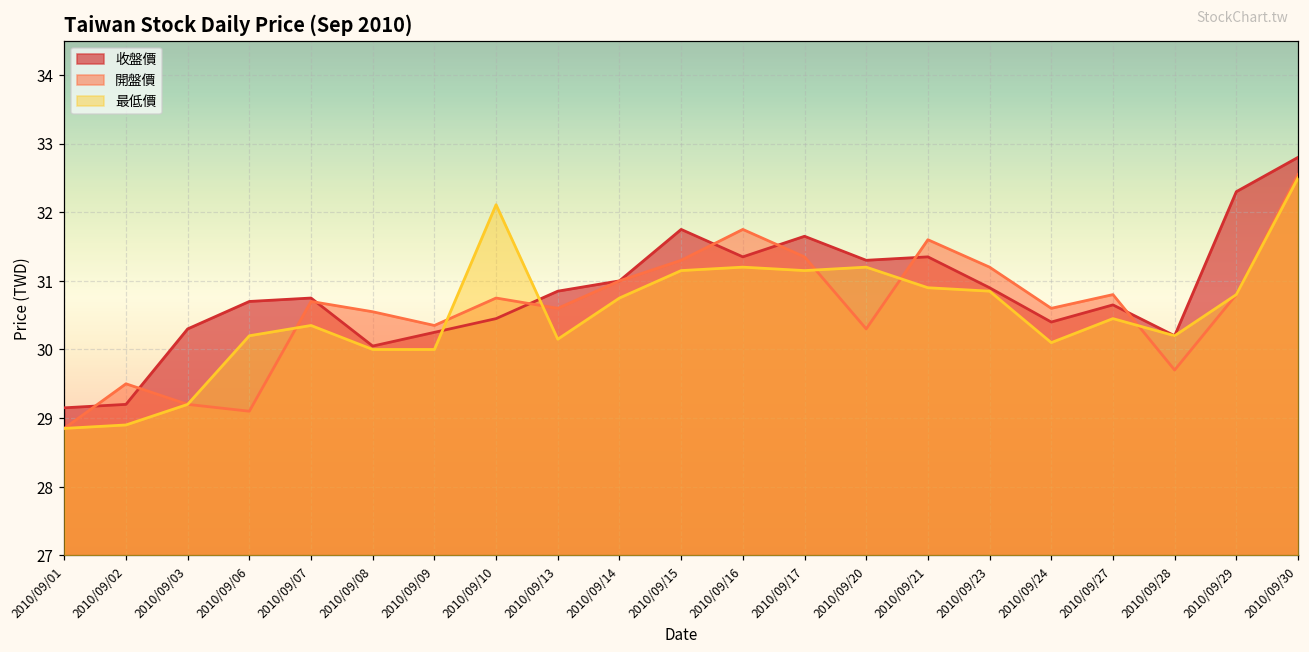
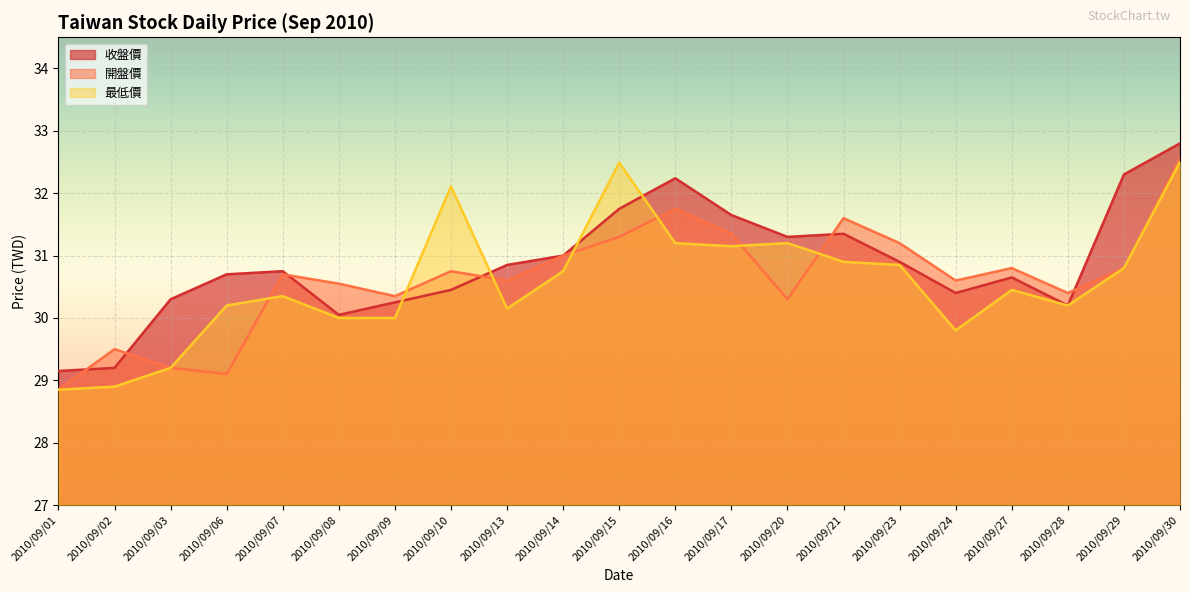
最低價, 2010/09/15: 31.2 -> 32.5
收盤價, 2010/09/16: 31.4 -> 32.2
最低價, 2010/09/24: 30.1 -> 29.8
開盤價, 2010/09/28: 29.7 -> 30.4
